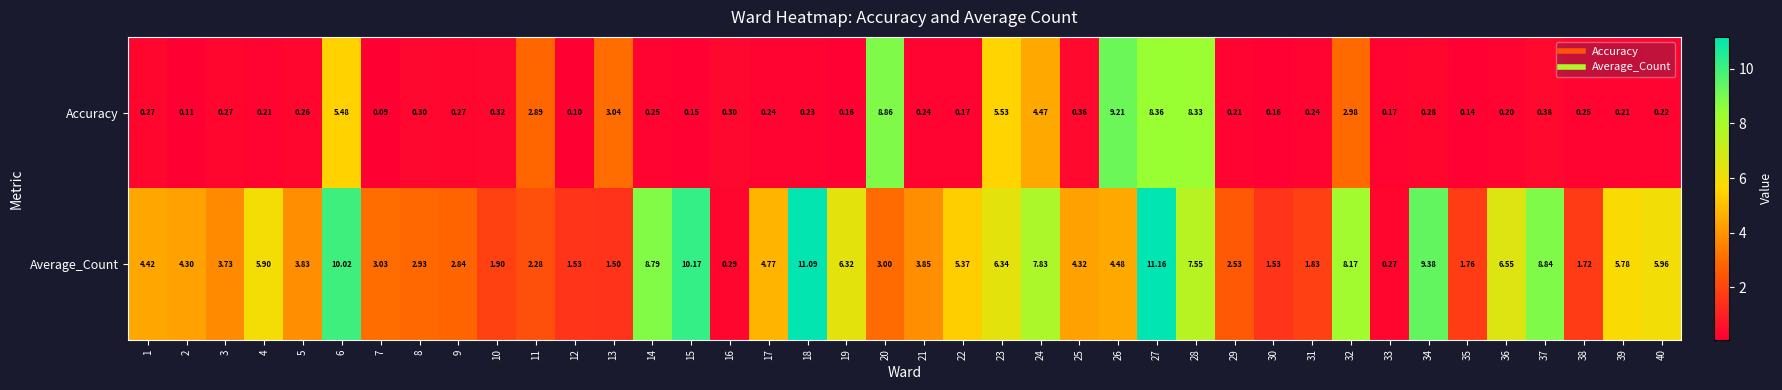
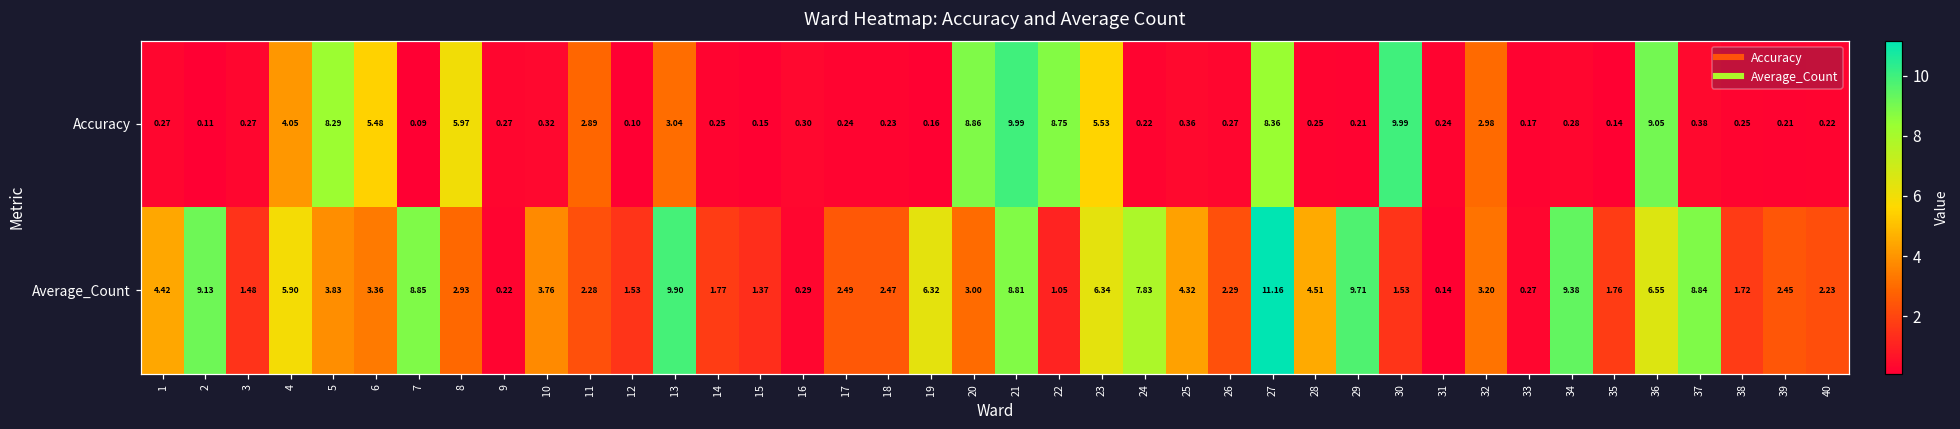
Accuracy, 4: 0.21 -> 4.05
Accuracy, 5: 0.26 -> 8.29
Accuracy, 8: 0.30 -> 5.97
Accuracy, 21: 0.24 -> 9.99
Accuracy, 22: 0.17 -> 8.75
Accuracy, 24: 4.47 -> 0.22
Accuracy, 26: 9.21 -> 0.27
Accuracy, 28: 8.33 -> 0.25
Accuracy, 30: 0.16 -> 9.99
Accuracy, 36: 0.20 -> 9.05
Average_Count, 2: 4.30 -> 9.13
Average_Count, 3: 3.73 -> 1.48
Average_Count, 6: 10.02 -> 3.36
Average_Count, 7: 3.03 -> 8.85
Average_Count, 9: 2.84 -> 0.22
Average_Count, 10: 1.90 -> 3.76
Average_Count, 13: 1.50 -> 9.90
Average_Count, 14: 8.79 -> 1.77
Average_Count, 15: 10.17 -> 1.37
Average_Count, 17: 4.77 -> 2.49
Average_Count, 18: 11.09 -> 2.47
Average_Count, 21: 3.85 -> 8.81
Average_Count, 22: 5.37 -> 1.05
Average_Count, 26: 4.48 -> 2.29
Average_Count, 28: 7.55 -> 4.51
Average_Count, 29: 2.53 -> 9.71
Average_Count, 31: 1.83 -> 0.14
Average_Count, 32: 8.17 -> 3.20
Average_Count, 39: 5.78 -> 2.45
Average_Count, 40: 5.96 -> 2.23
